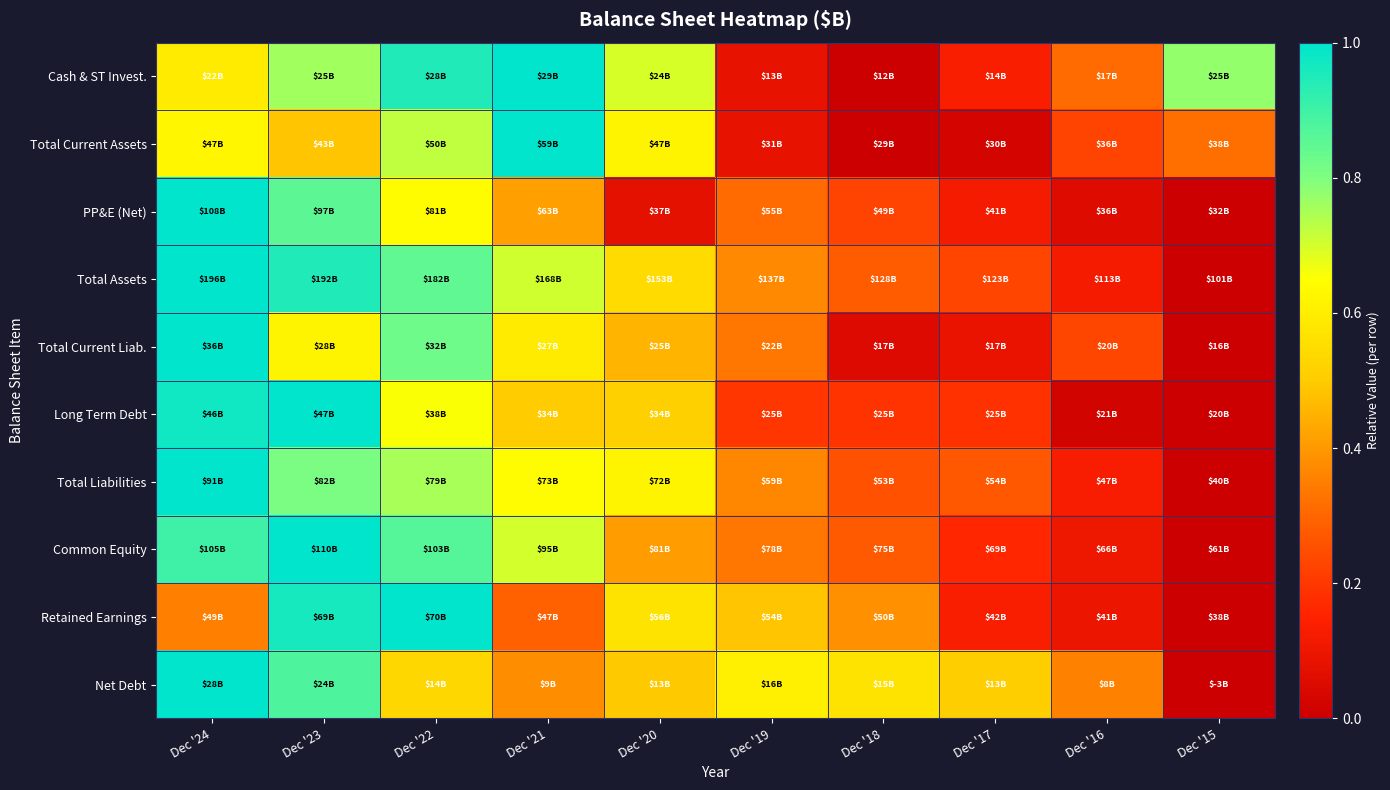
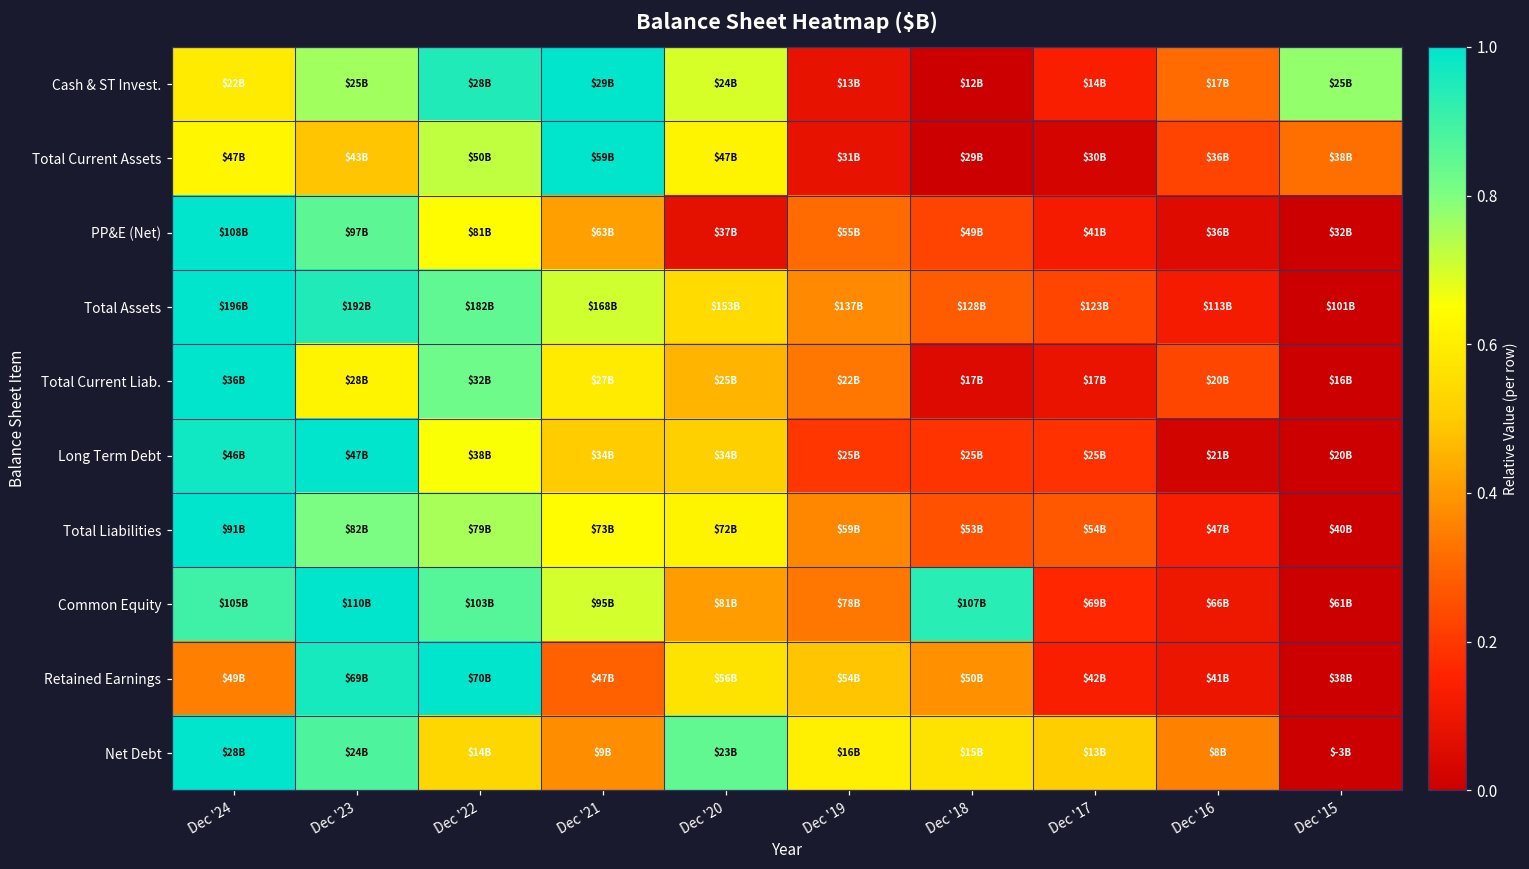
Common Equity, Dec '18: $75B -> $107B
Net Debt, Dec '20: $13B -> $23B
